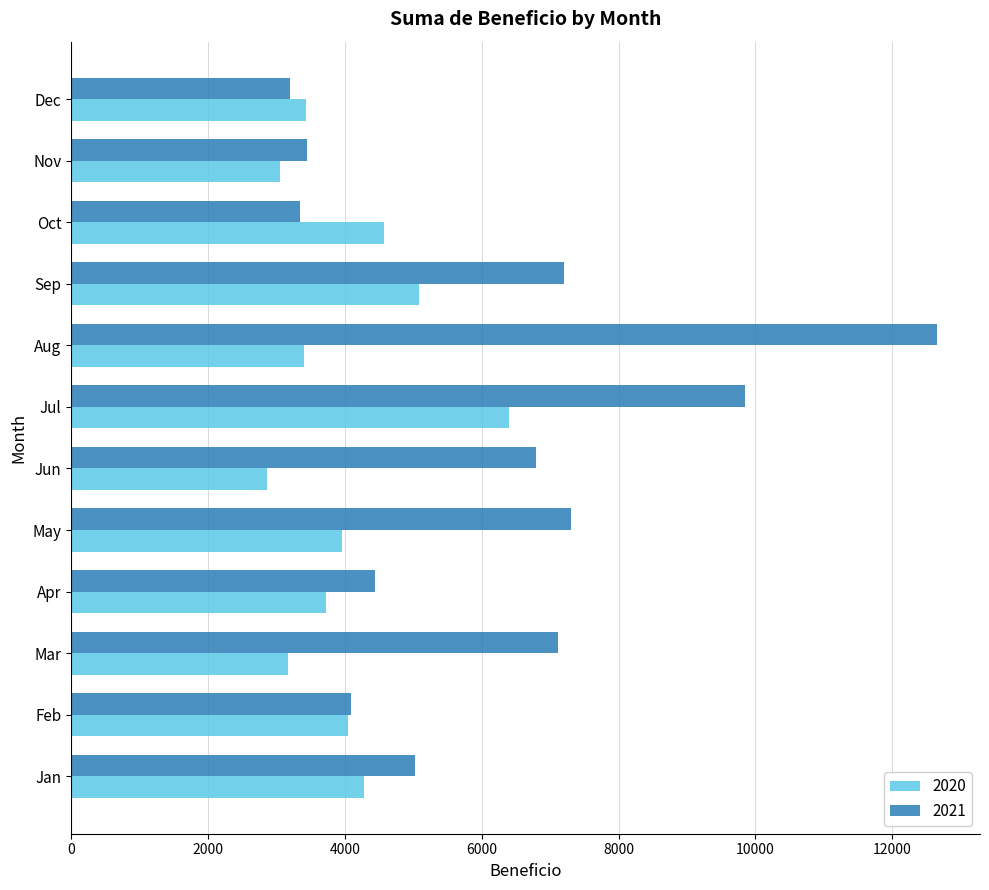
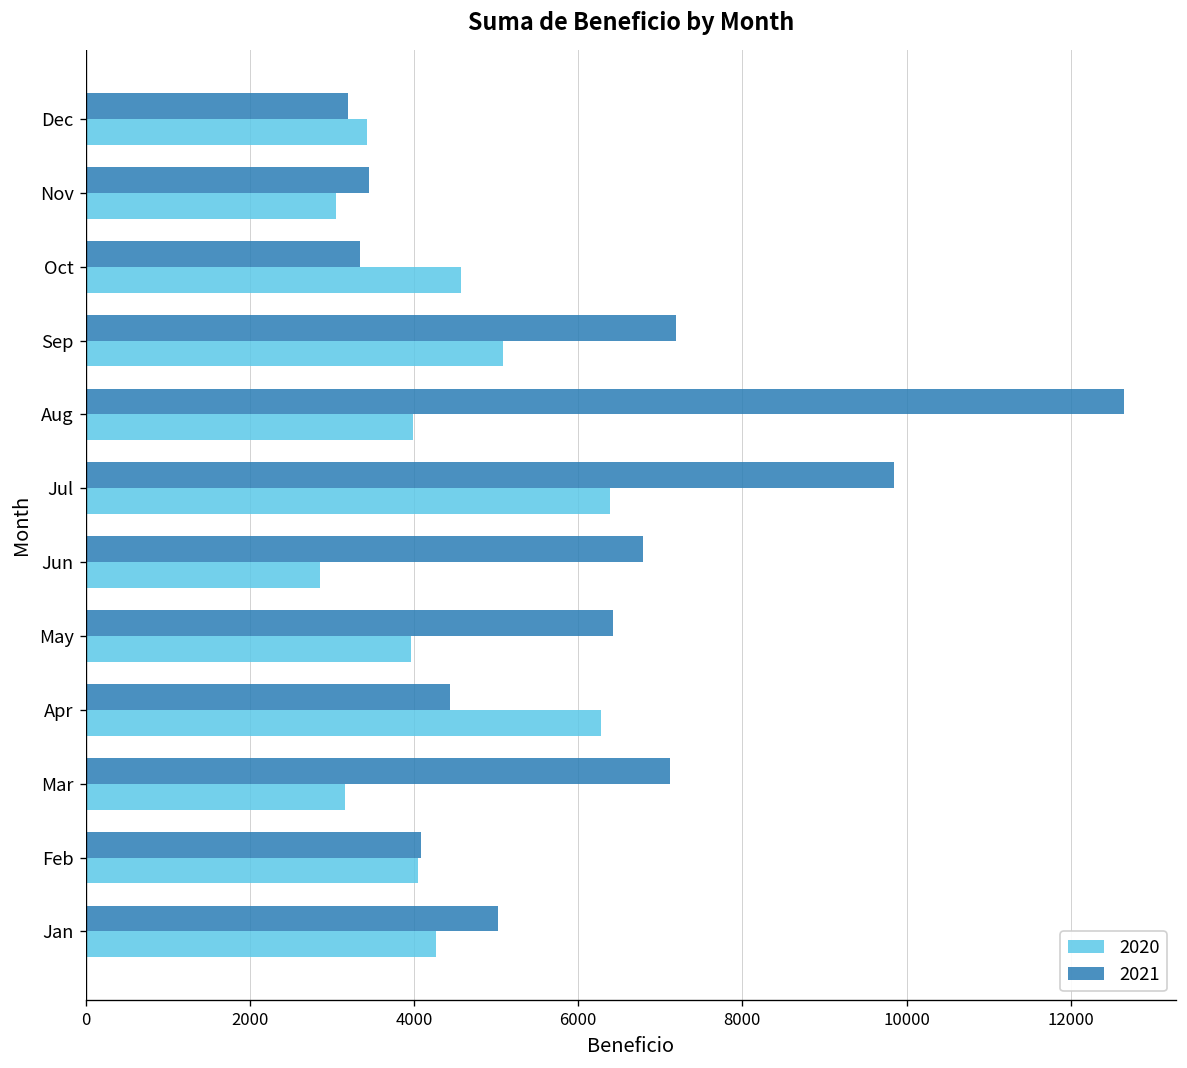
2020, Aug: 3400 -> 4000
2021, May: 7300 -> 6400
2020, Apr: 3700 -> 6300
